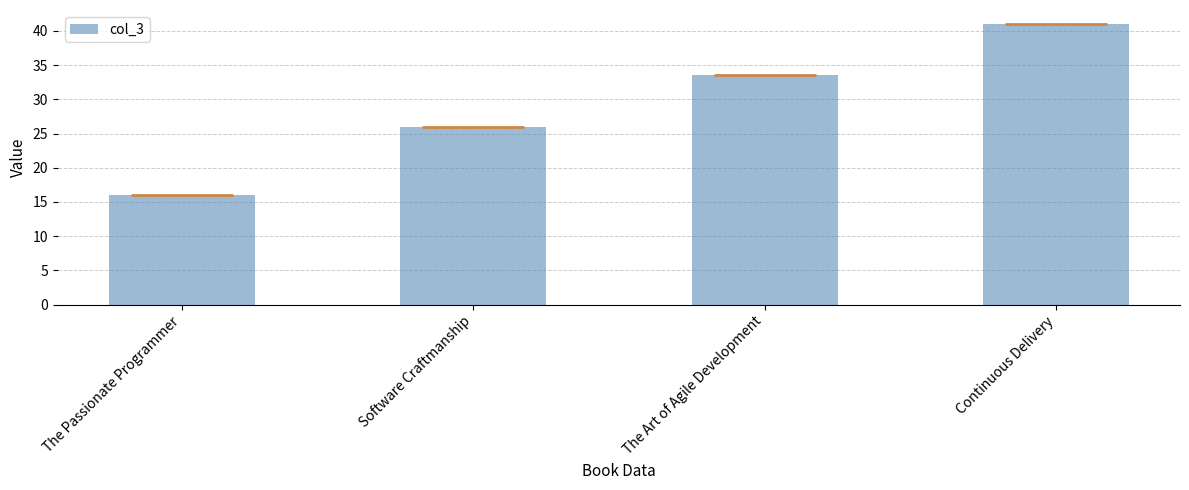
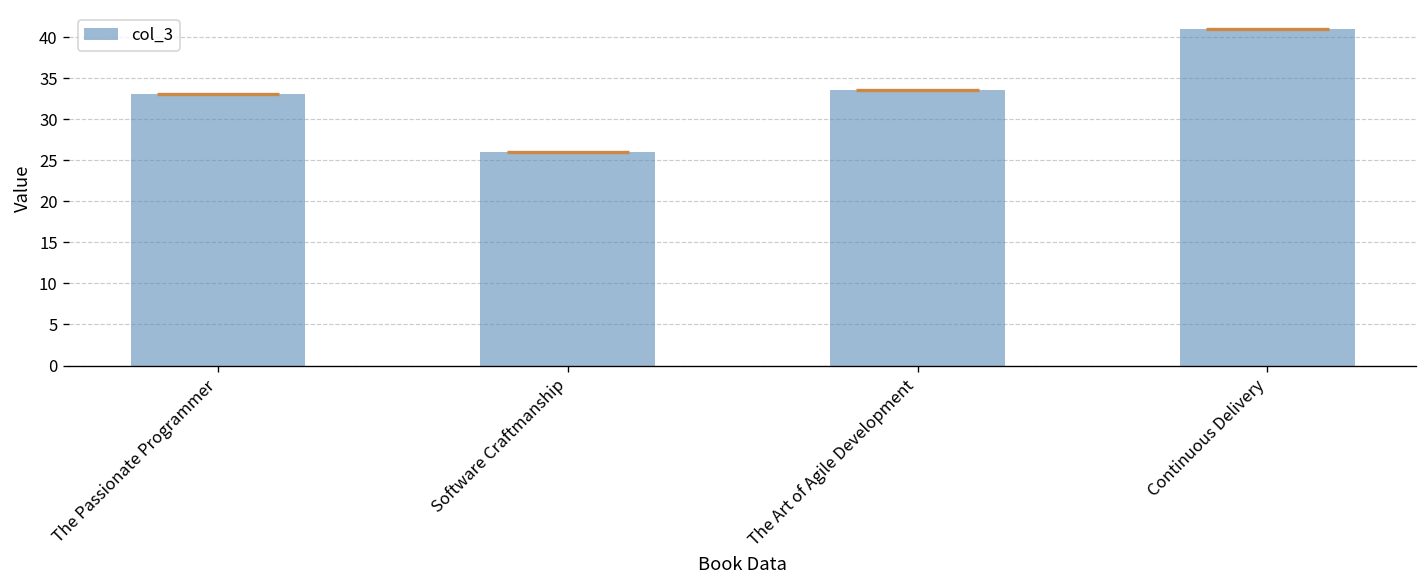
The Passionate Programmer: 16 -> 33
